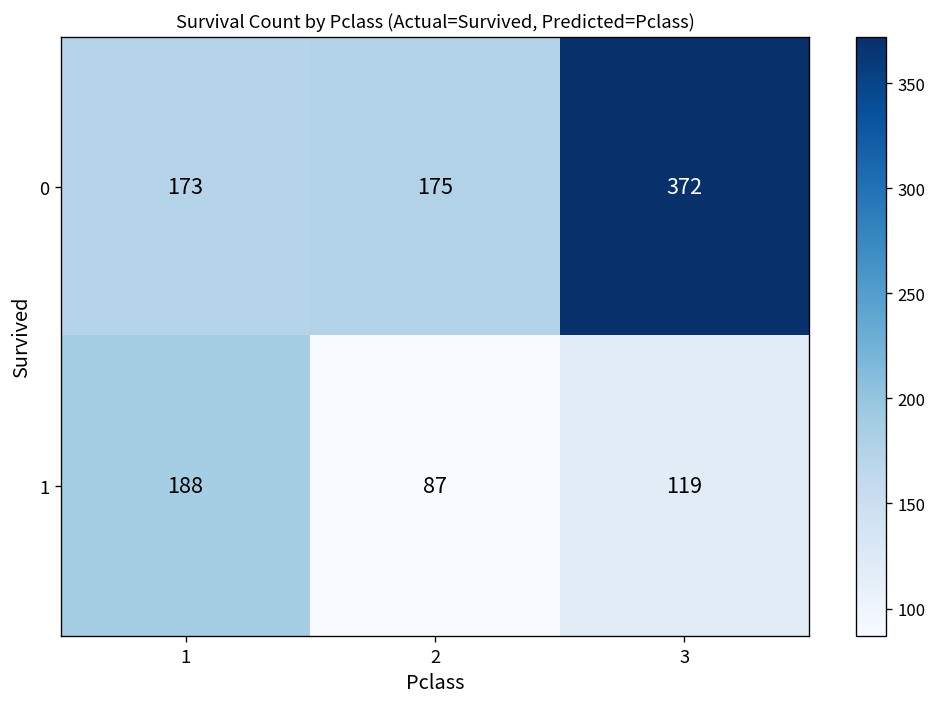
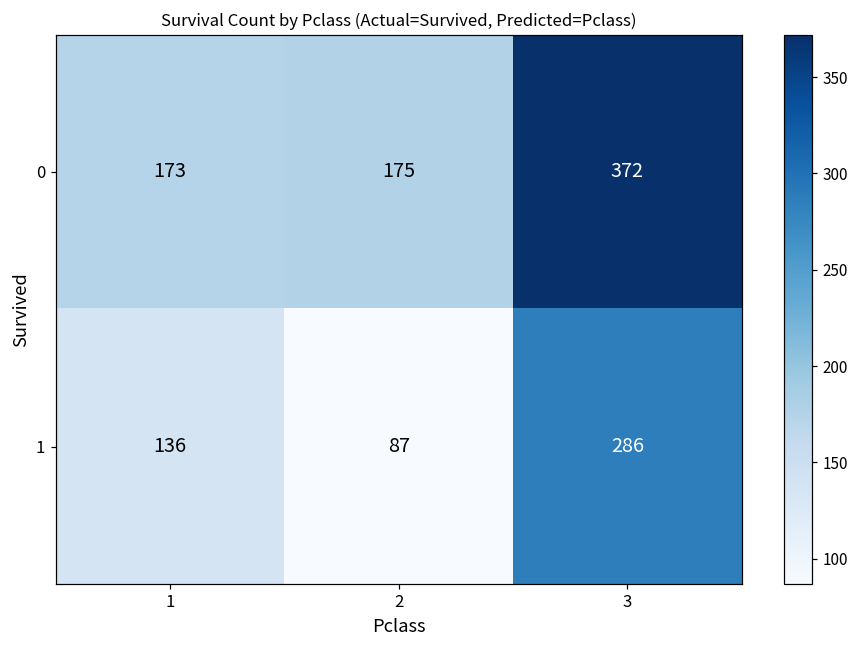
1, 1: 188 -> 136
1, 3: 119 -> 286
